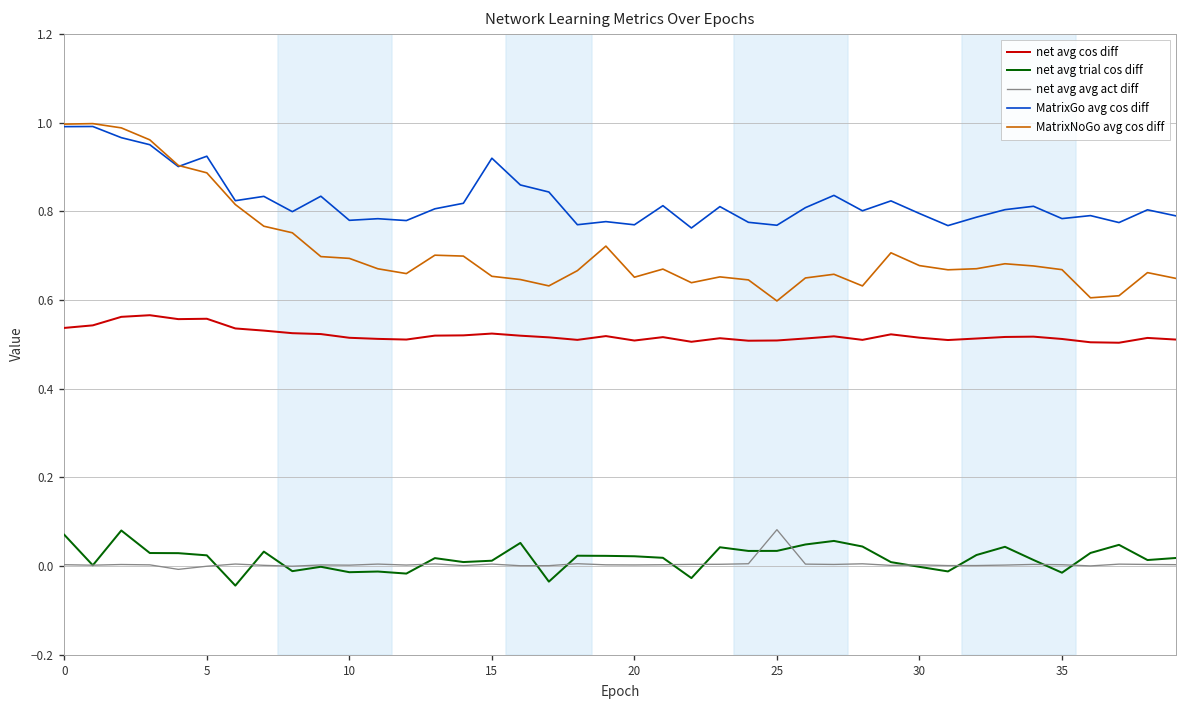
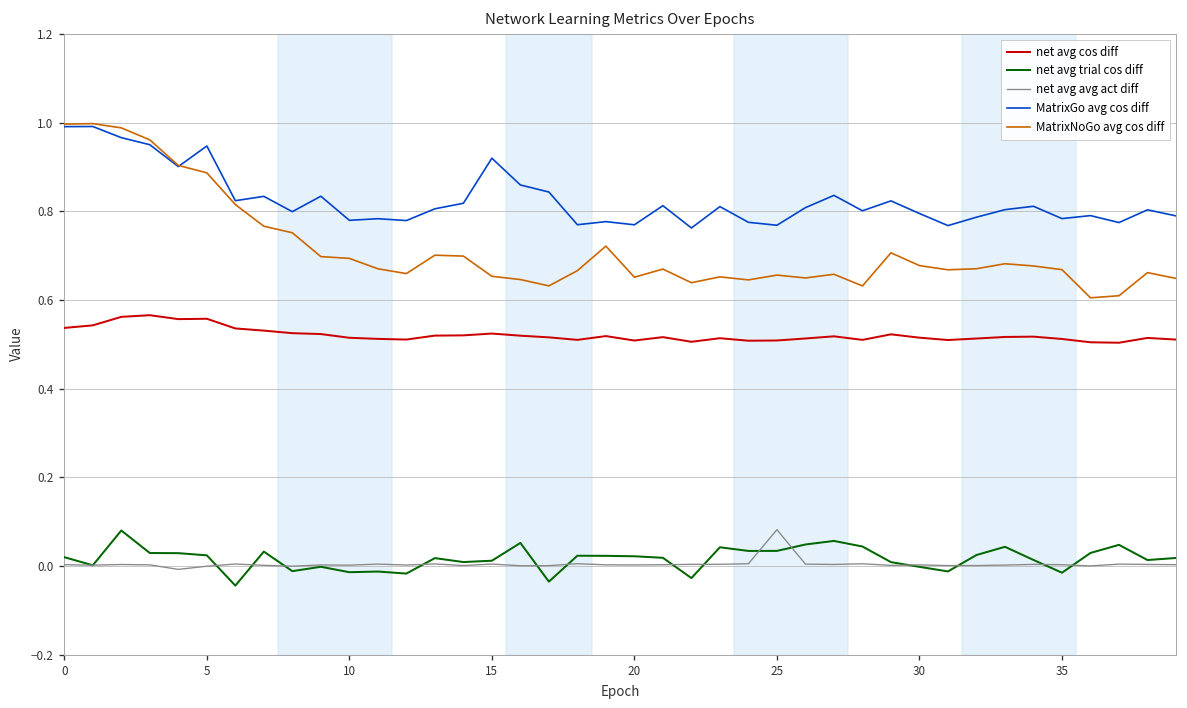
net avg trial cos diff, 0: 0.07 -> 0.02
MatrixGo avg cos diff, 5: 0.92 -> 0.95
MatrixNoGo avg cos diff, 25: 0.60 -> 0.66
